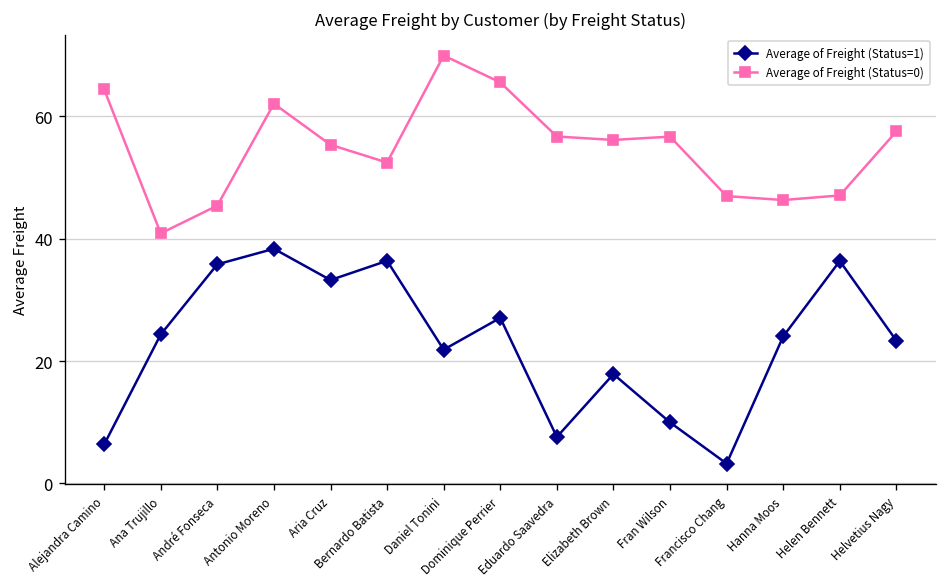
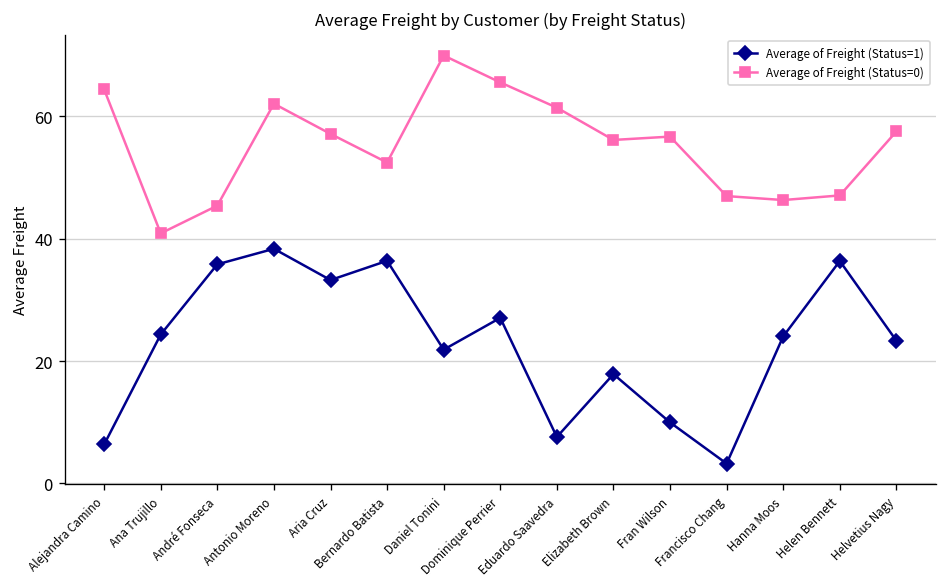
Average of Freight (Status=0), Aria Cruz: 55 -> 57
Average of Freight (Status=0), Eduardo Saavedra: 57 -> 61
